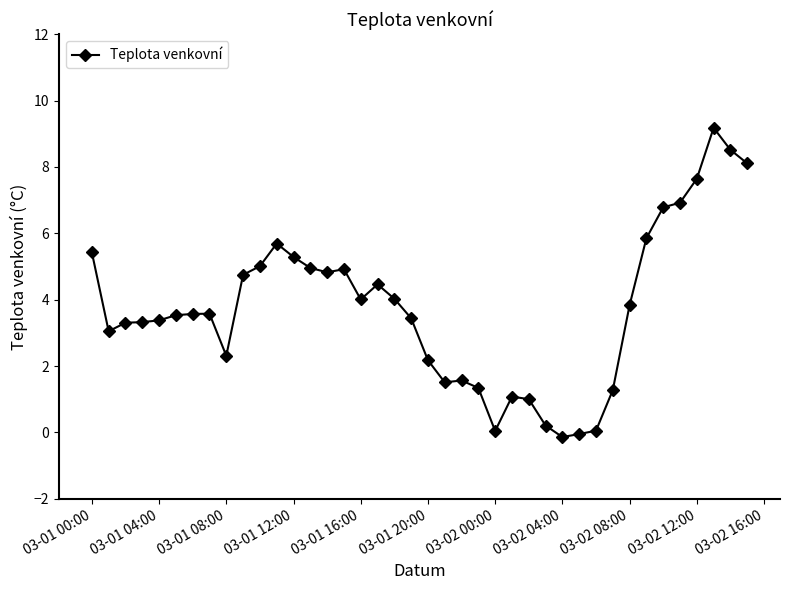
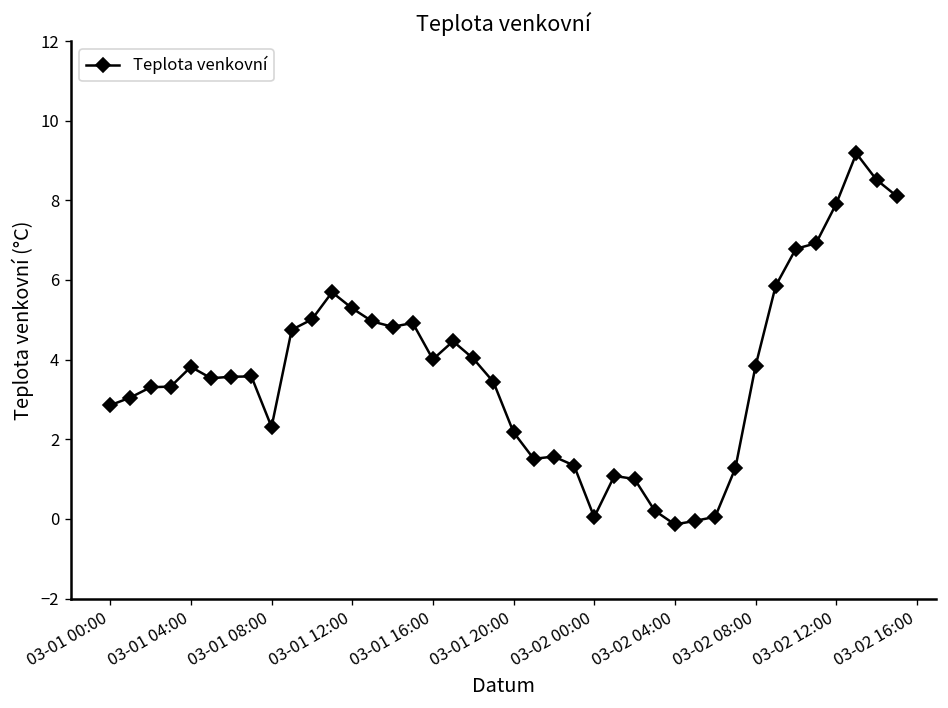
03-01 00:00: 5.4 -> 2.9
03-01 04:00: 3.4 -> 3.8
03-02 12:00: 7.6 -> 7.9
